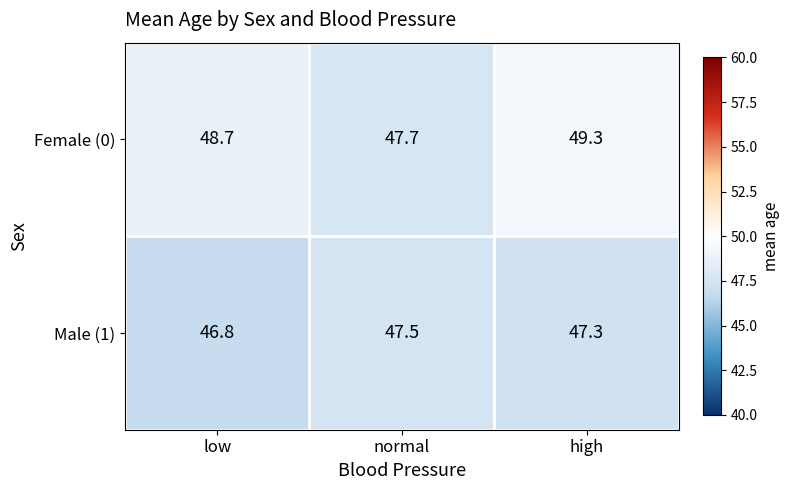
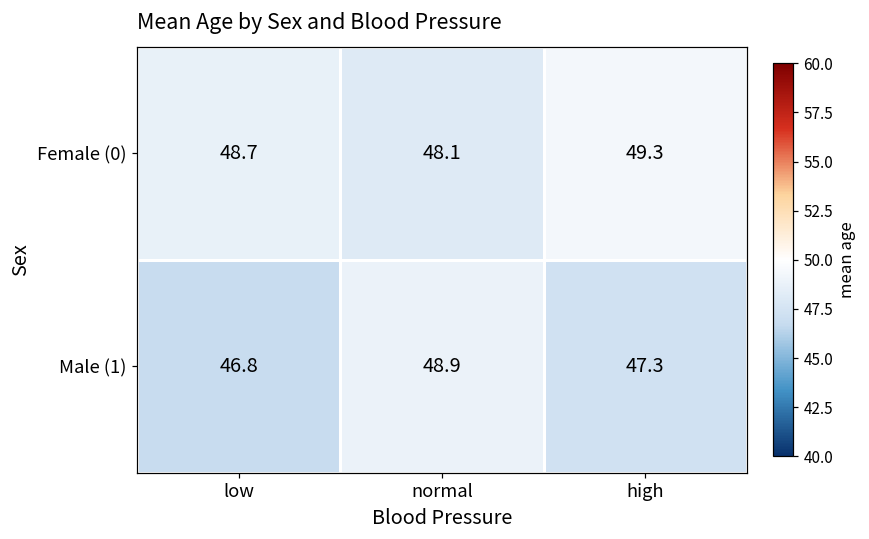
Female (0), normal: 47.7 -> 48.1
Male (1), normal: 47.5 -> 48.9
